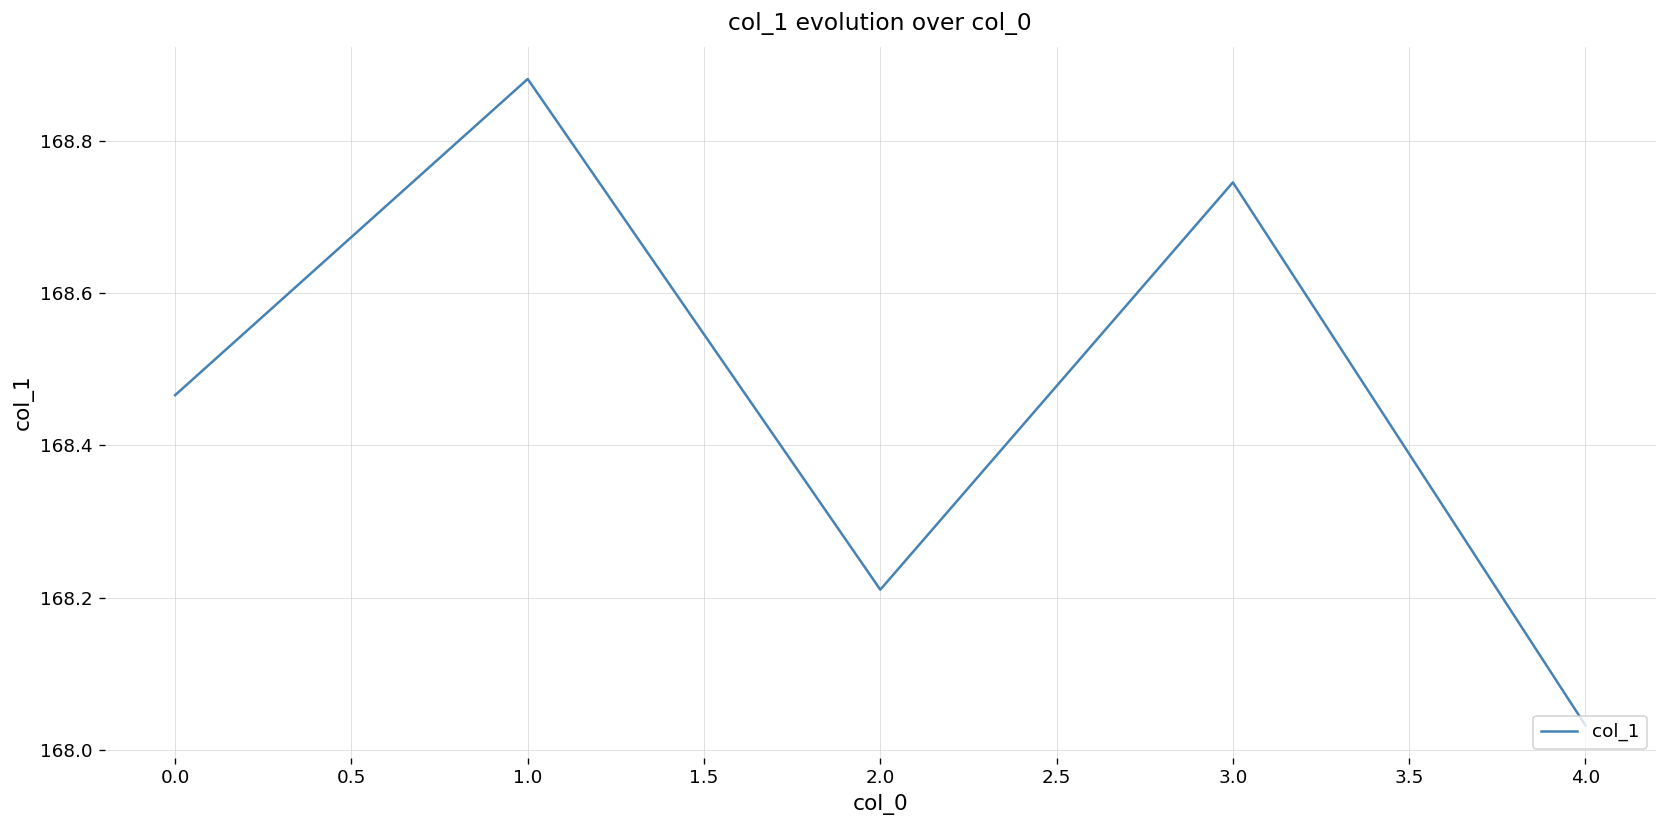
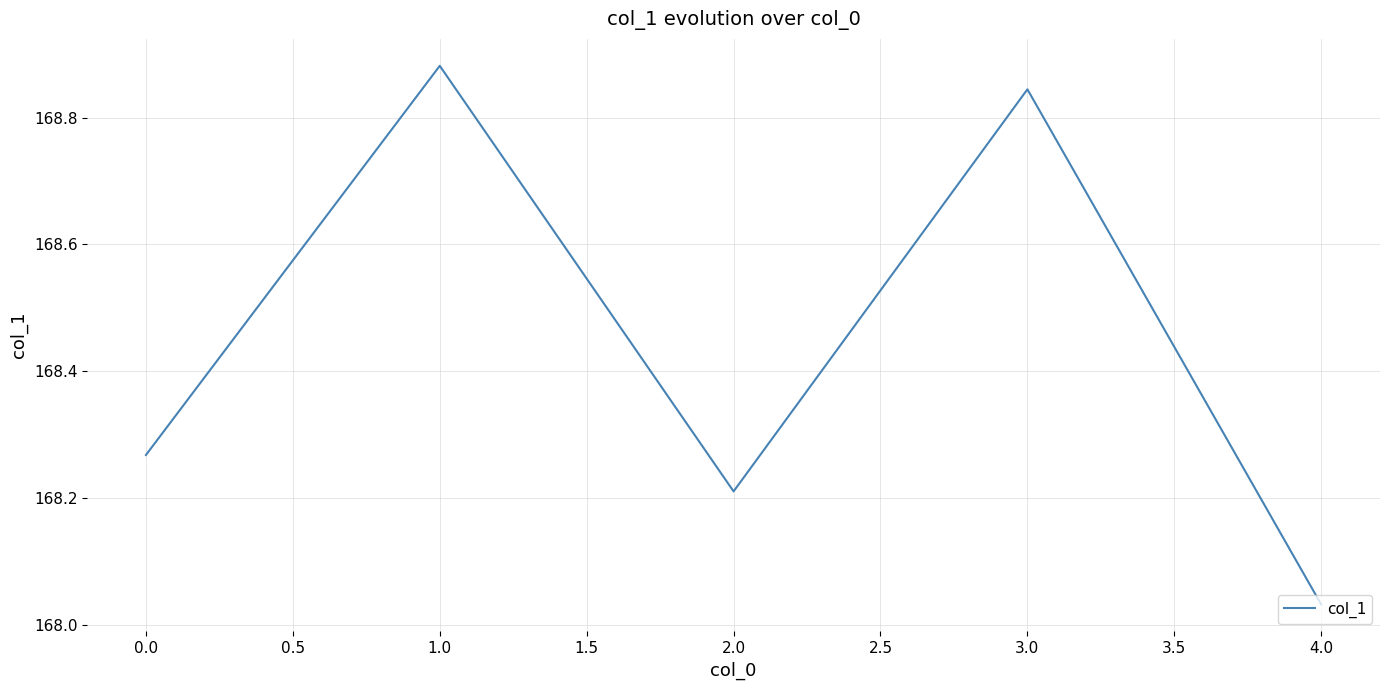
0.0: 168.47 -> 168.27
3.0: 168.75 -> 168.84
